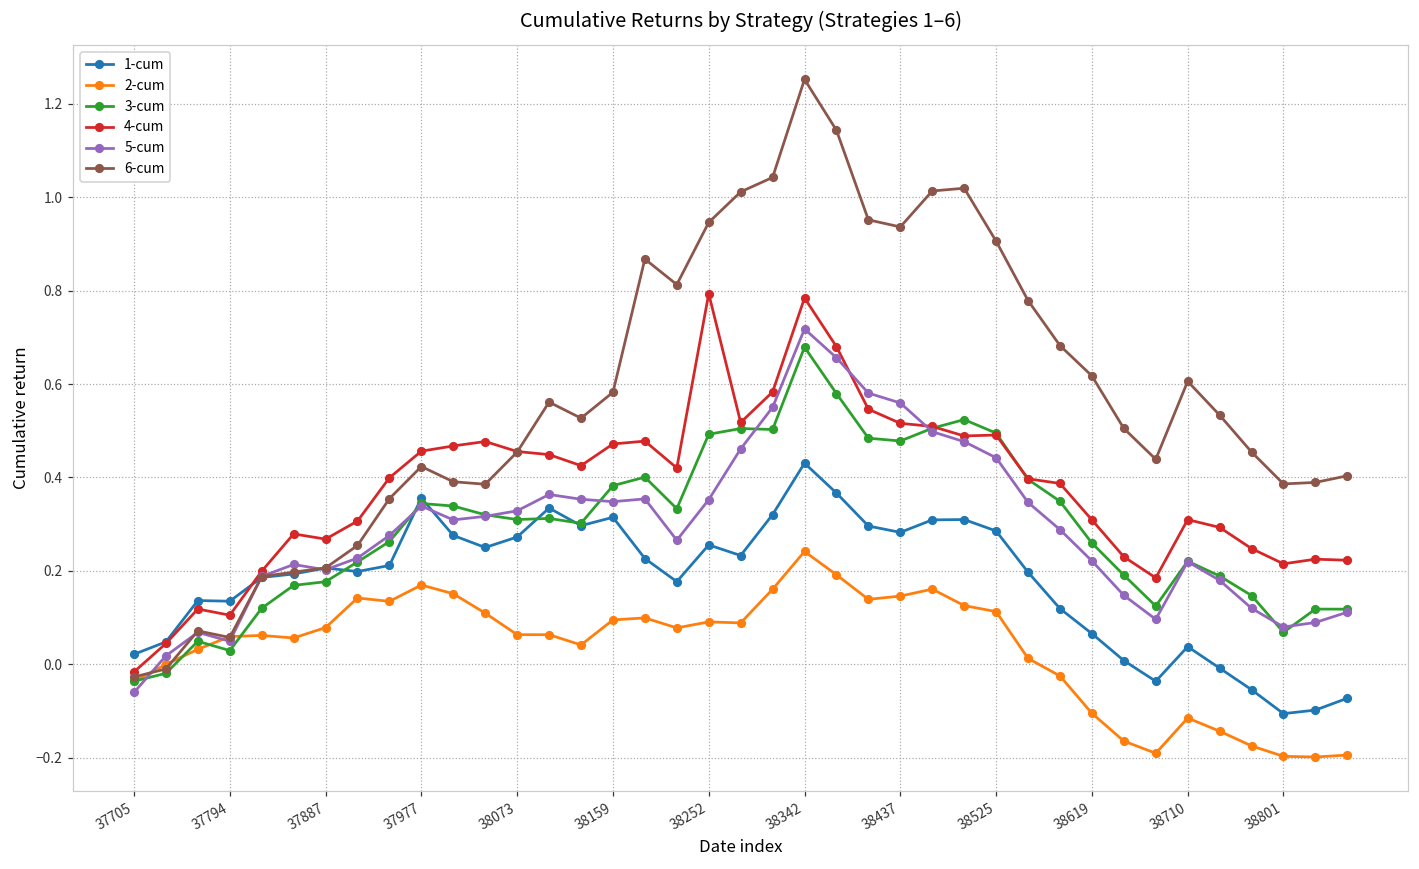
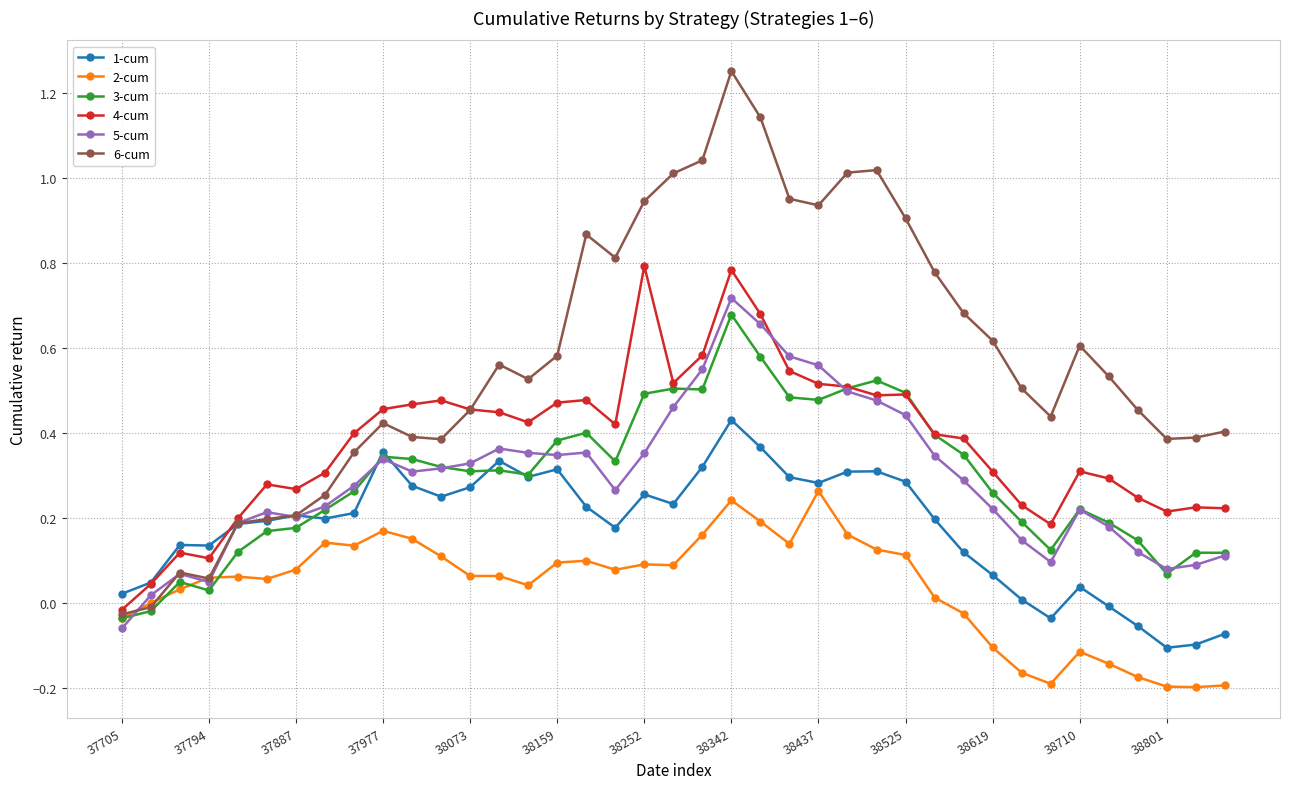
2-cum, 38437: 0.15 -> 0.26
